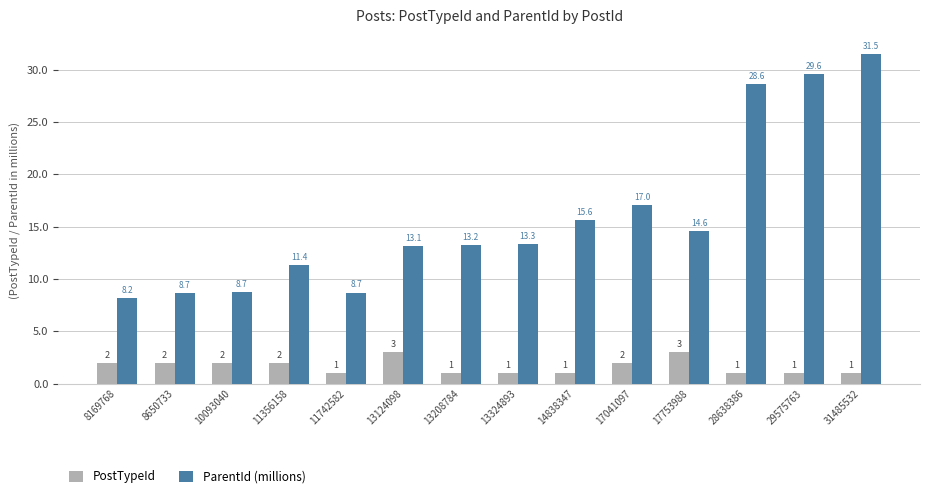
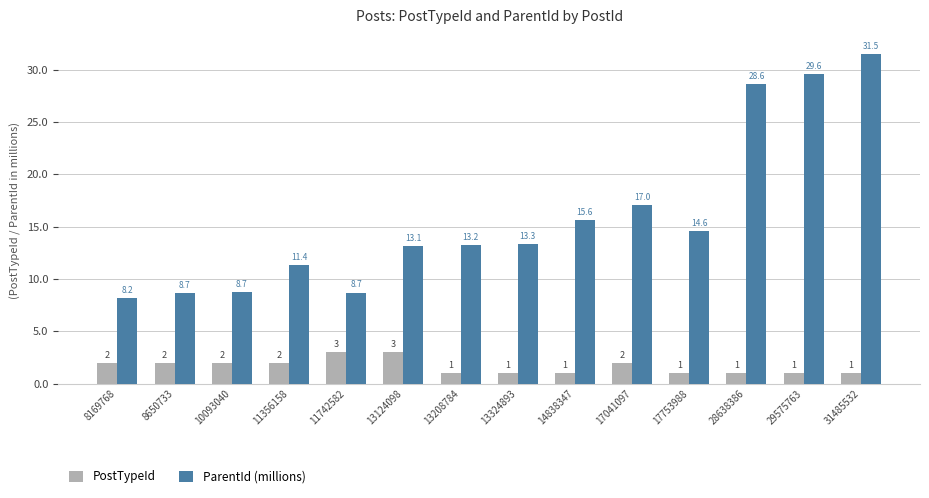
PostTypeId, 11742582: 1 -> 3
PostTypeId, 17753988: 3 -> 1
